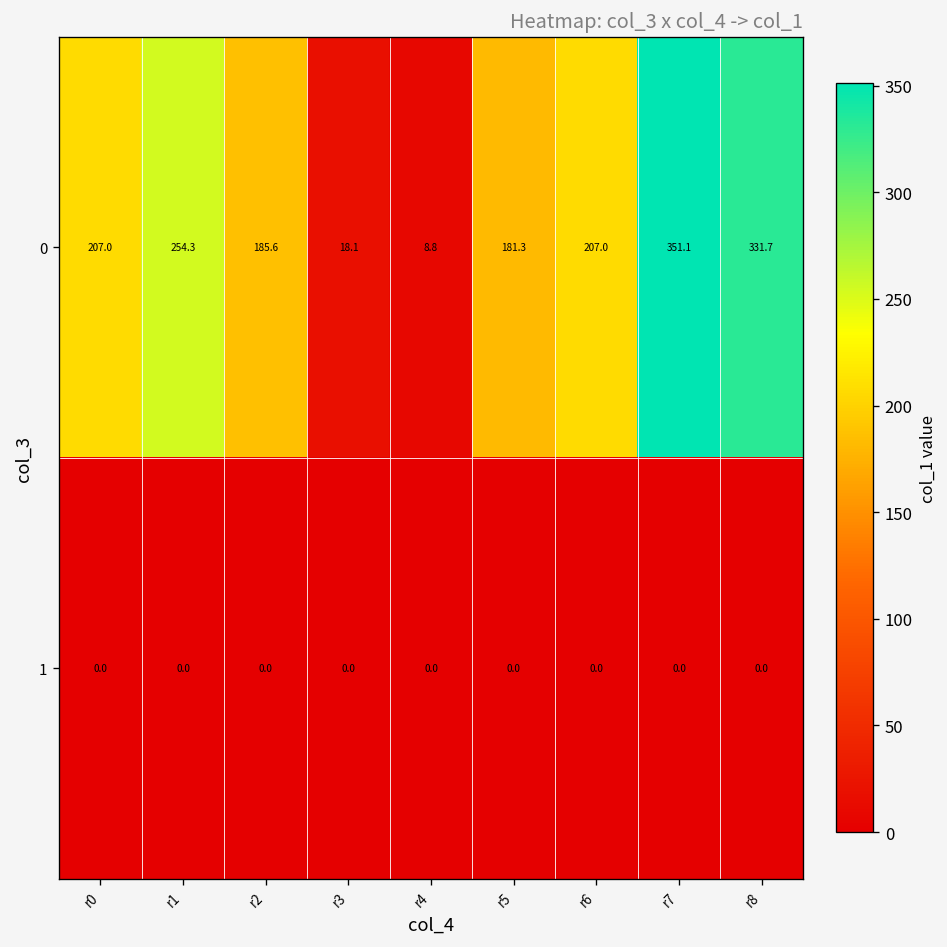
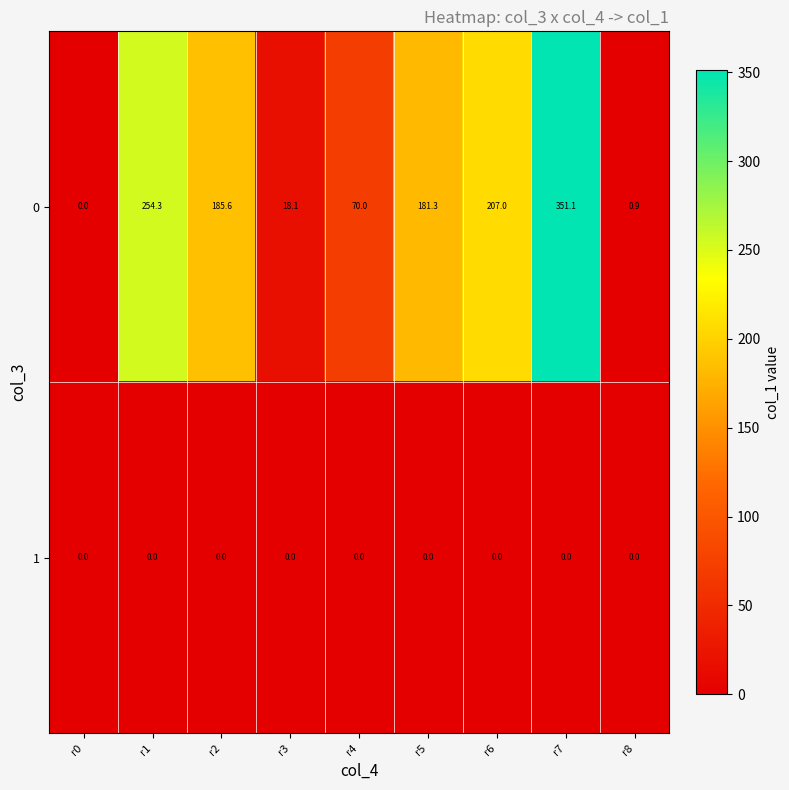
0, r0: 207.0 -> 0.0
0, r4: 8.8 -> 70.0
0, r8: 331.7 -> 0.9
